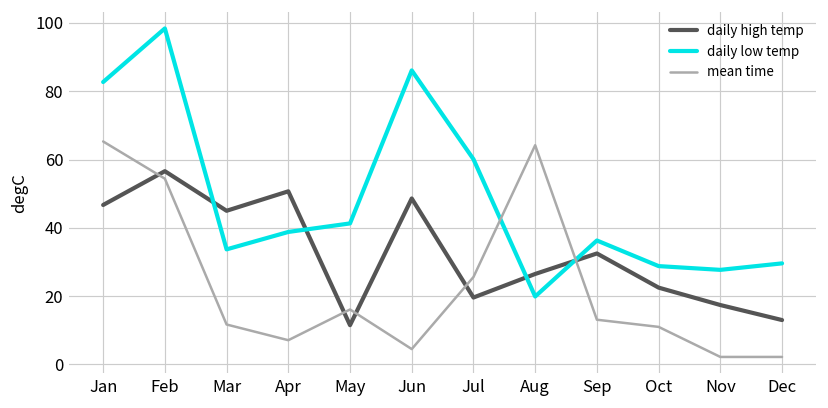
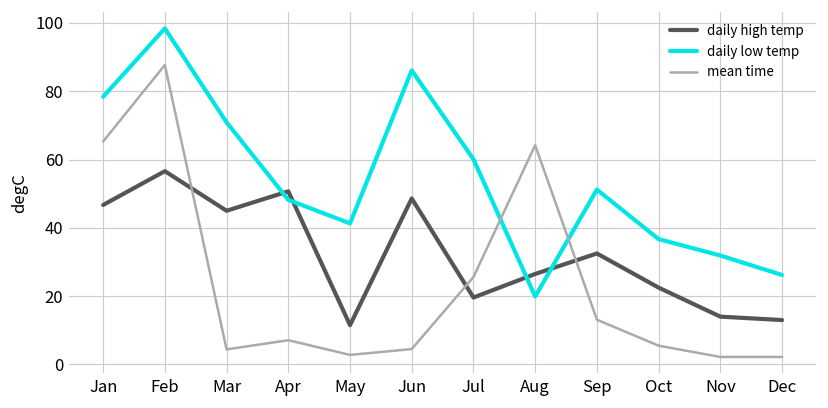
daily low temp, Jan: 83 -> 78
mean time, Feb: 54 -> 88
daily low temp, Mar: 34 -> 71
mean time, Mar: 12 -> 4
daily low temp, Apr: 39 -> 48
mean time, May: 16 -> 3
daily low temp, Sep: 36 -> 51
daily low temp, Oct: 29 -> 37
mean time, Oct: 11 -> 6
daily high temp, Nov: 17 -> 14
daily low temp, Nov: 28 -> 32
daily low temp, Dec: 30 -> 26
